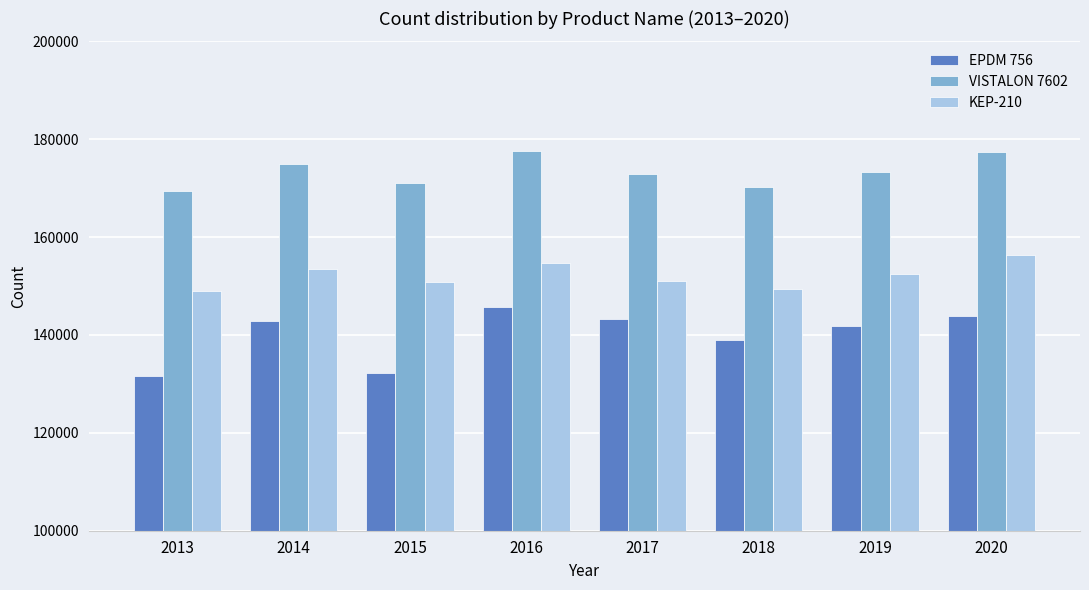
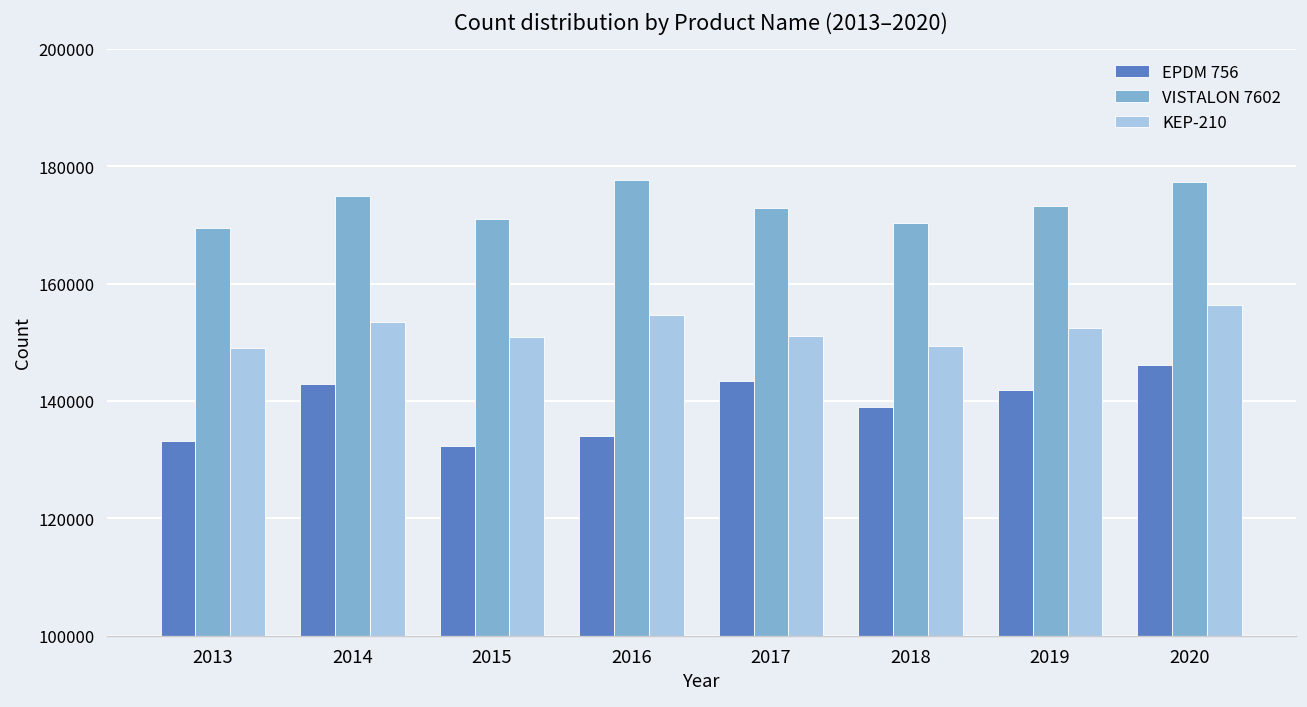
EPDM 756, 2013: 132000 -> 133000
EPDM 756, 2016: 146000 -> 134000
EPDM 756, 2020: 144000 -> 146000
